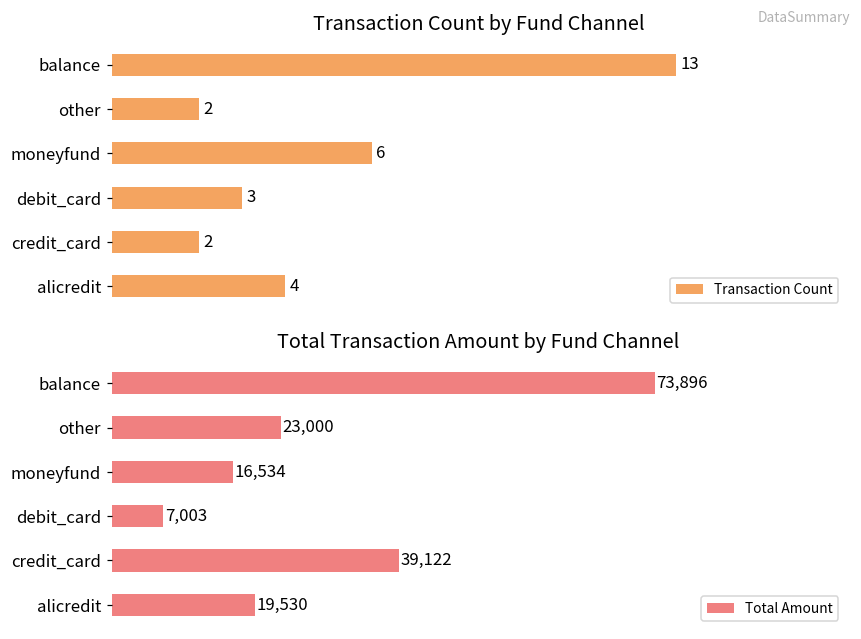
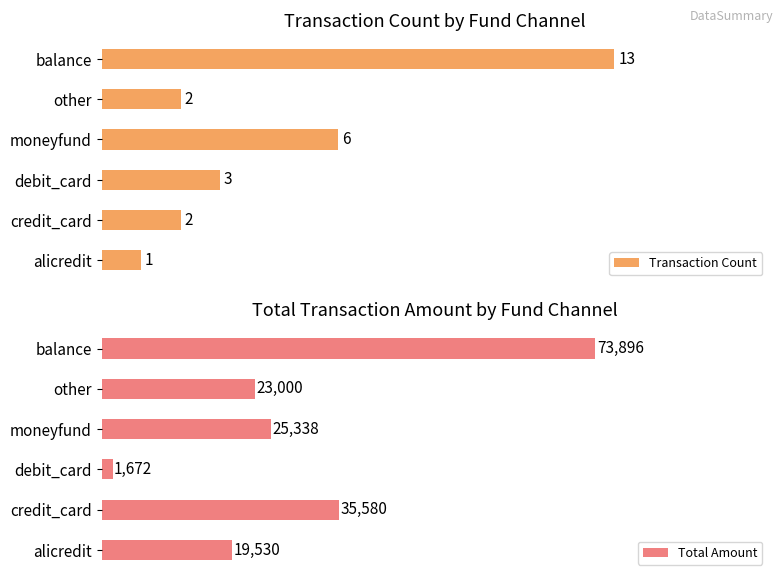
Transaction Count by Fund Channel, alicredit: 4 -> 1
Total Transaction Amount by Fund Channel, moneyfund: 16,534 -> 25,338
Total Transaction Amount by Fund Channel, debit_card: 7,003 -> 1,672
Total Transaction Amount by Fund Channel, credit_card: 39,122 -> 35,580
